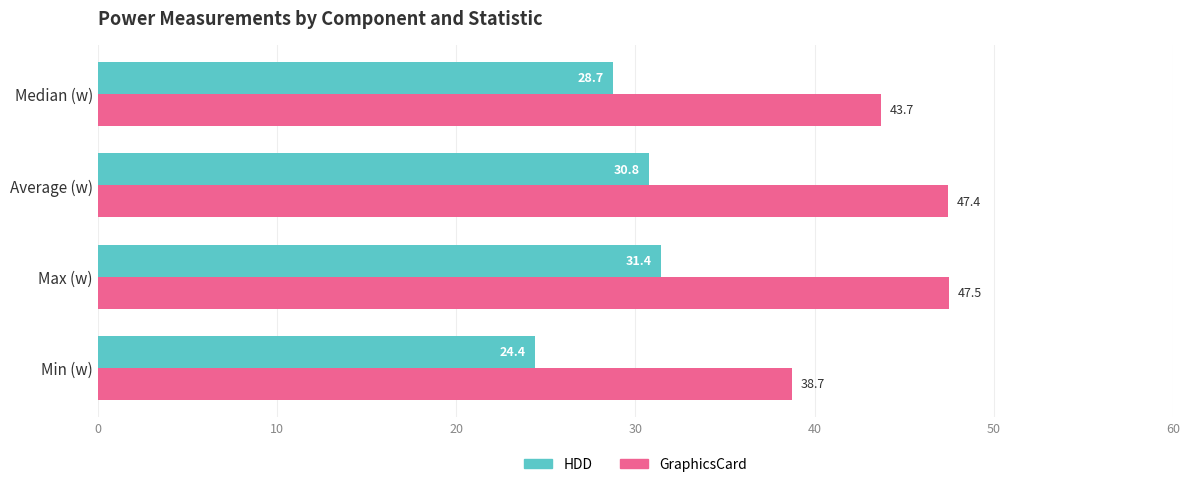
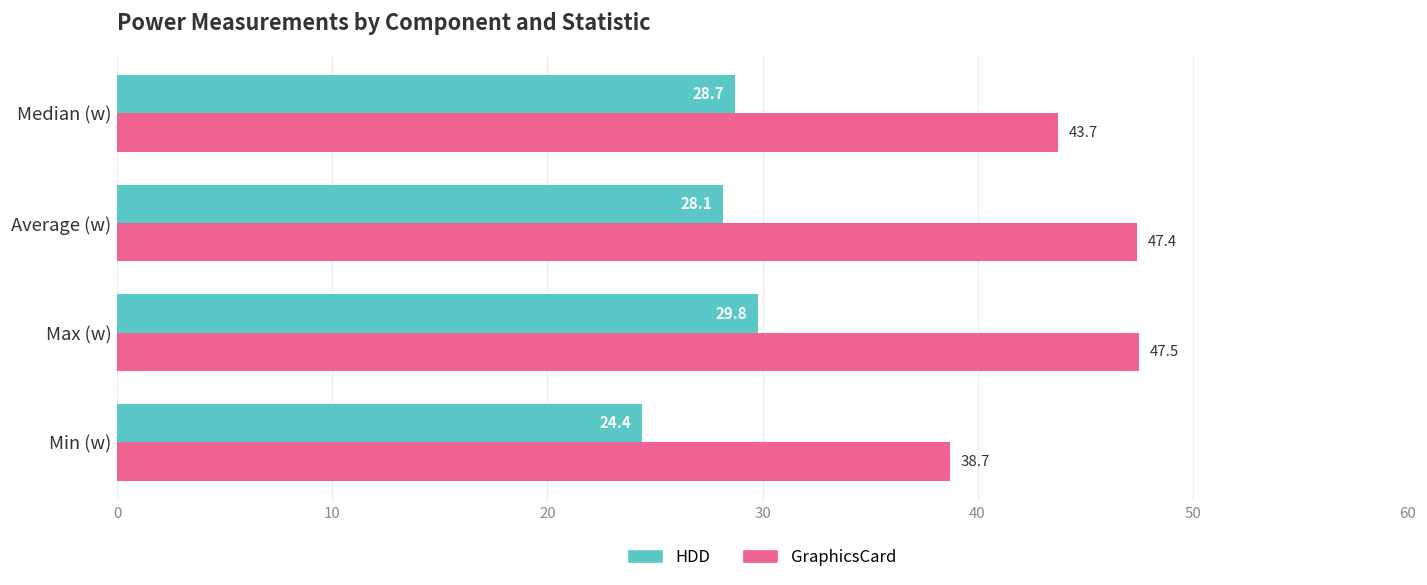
HDD, Average (w): 30.8 -> 28.1
HDD, Max (w): 31.4 -> 29.8
